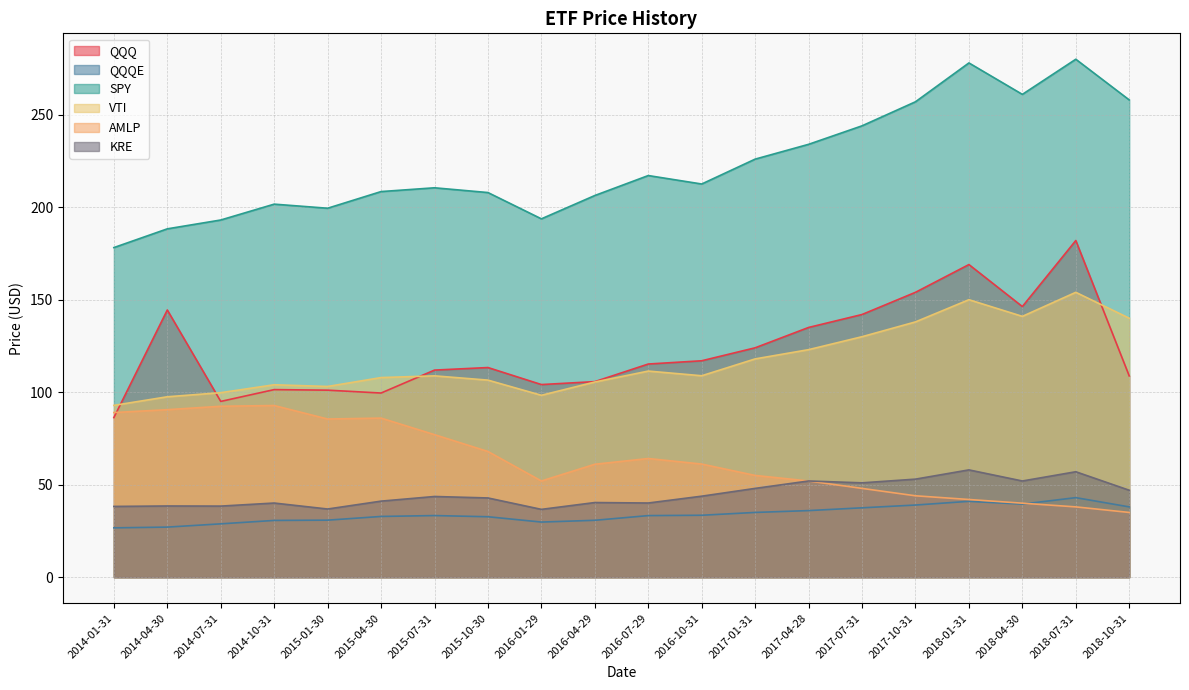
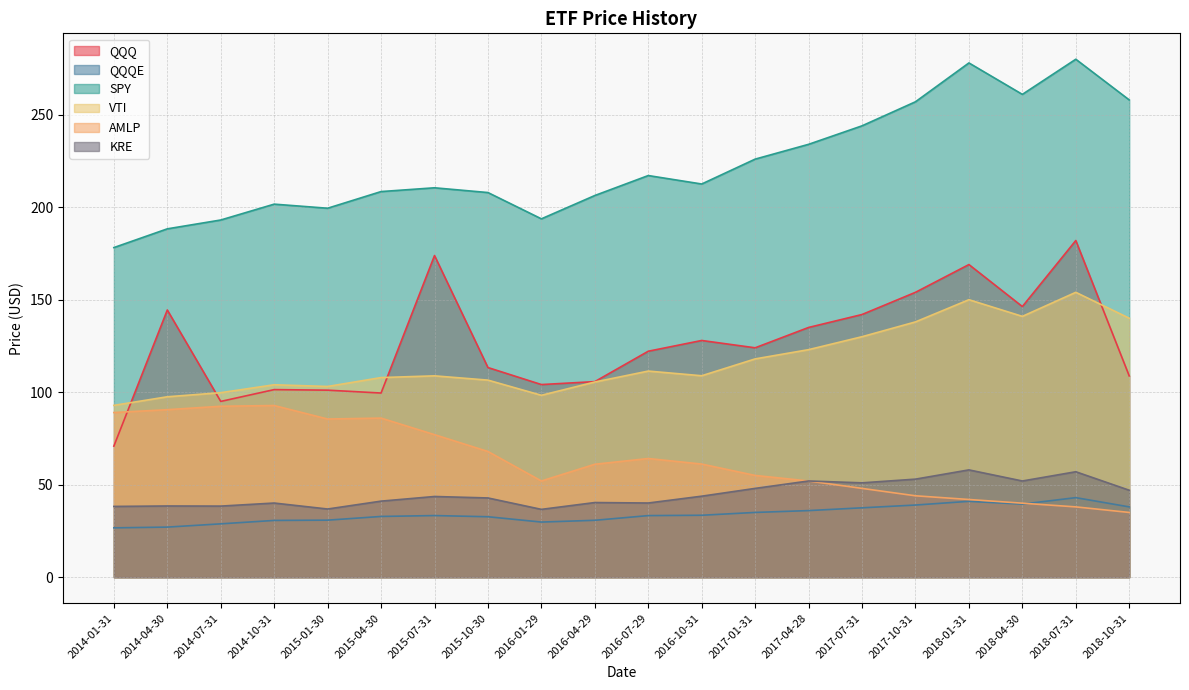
QQQ, 2014-01-31: 86 -> 71
QQQ, 2015-07-31: 112 -> 174
QQQ, 2016-07-29: 115 -> 122
QQQ, 2016-10-31: 117 -> 128
